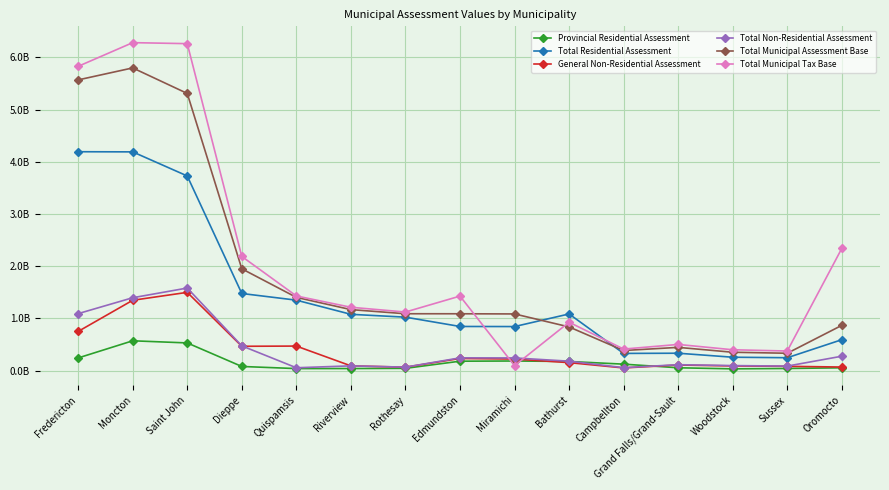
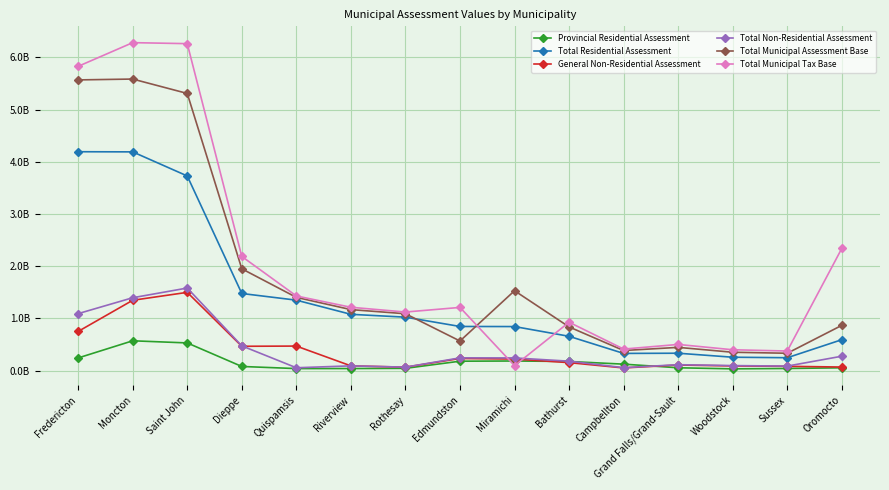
Total Municipal Assessment Base, Moncton: 5800000000 -> 5600000000
Total Municipal Assessment Base, Edmundston: 1100000000 -> 600000000
Total Municipal Tax Base, Edmundston: 1400000000 -> 1200000000
Total Municipal Assessment Base, Miramichi: 1100000000 -> 1500000000
Total Residential Assessment, Bathurst: 1100000000 -> 700000000
